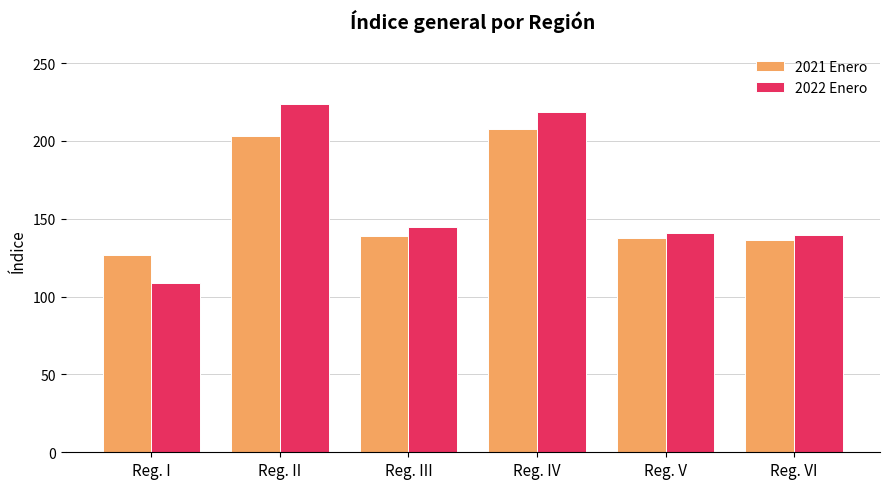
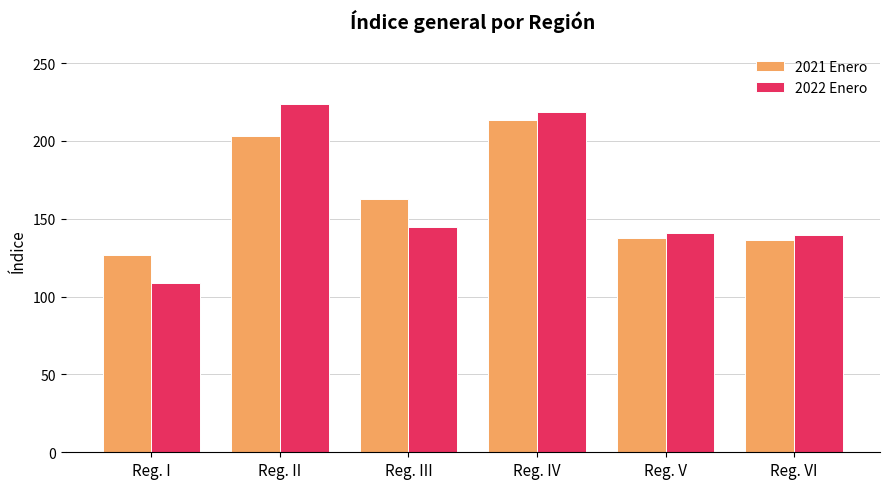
2021 Enero, Reg. III: 139 -> 163
2021 Enero, Reg. IV: 208 -> 213
